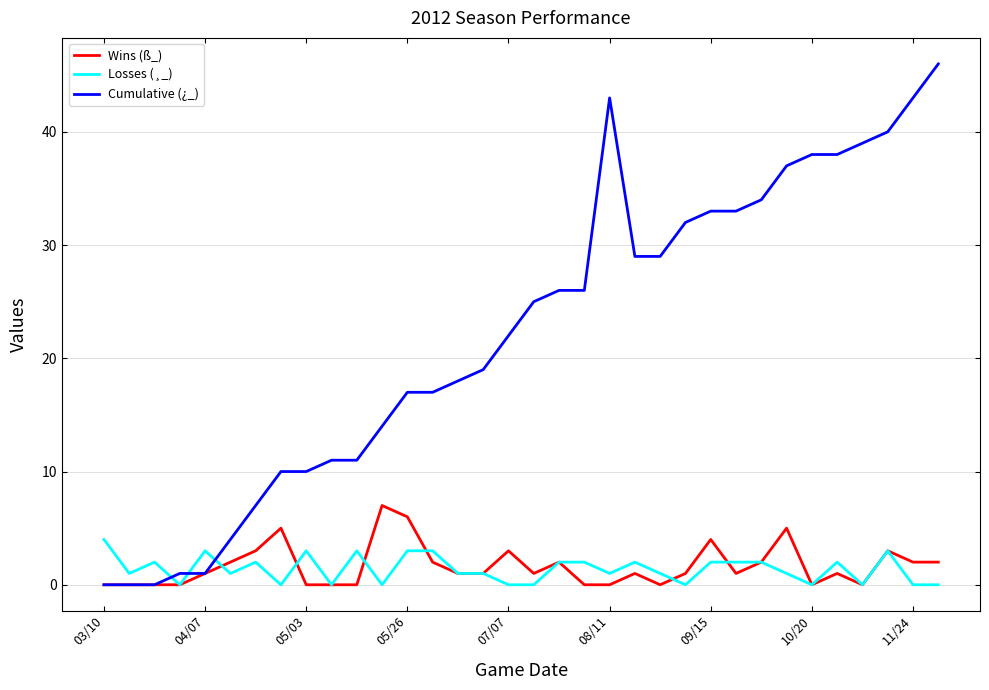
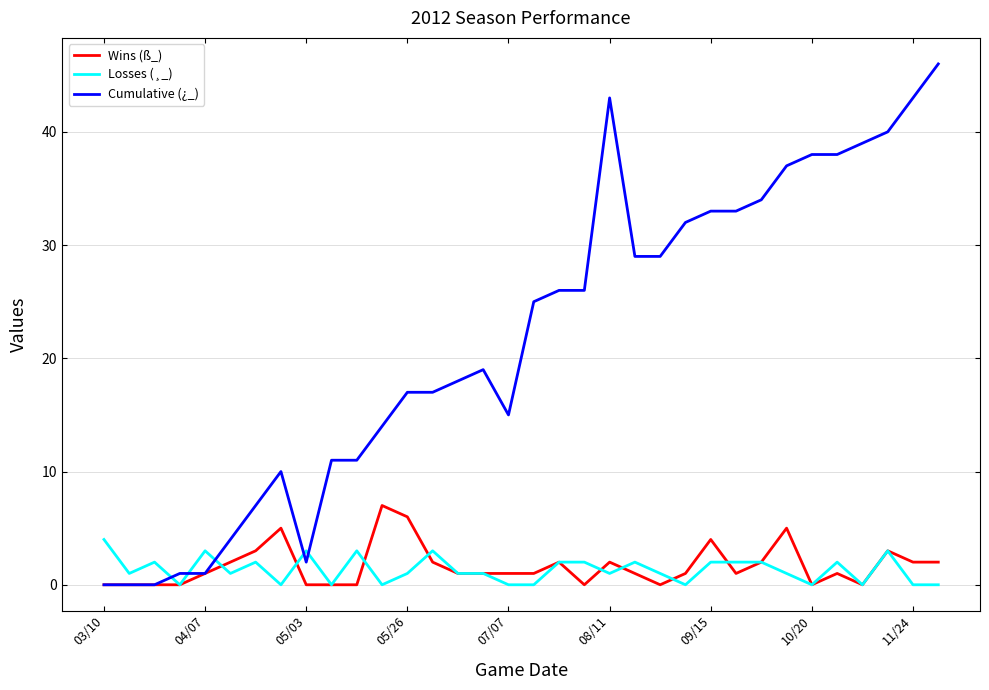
Cumulative (¿_), 05/03: 10 -> 2
Losses (¸_), 05/26: 3 -> 1
Wins (ß_), 07/07: 3 -> 1
Cumulative (¿_), 07/07: 22 -> 15
Wins (ß_), 08/11: 0 -> 2
